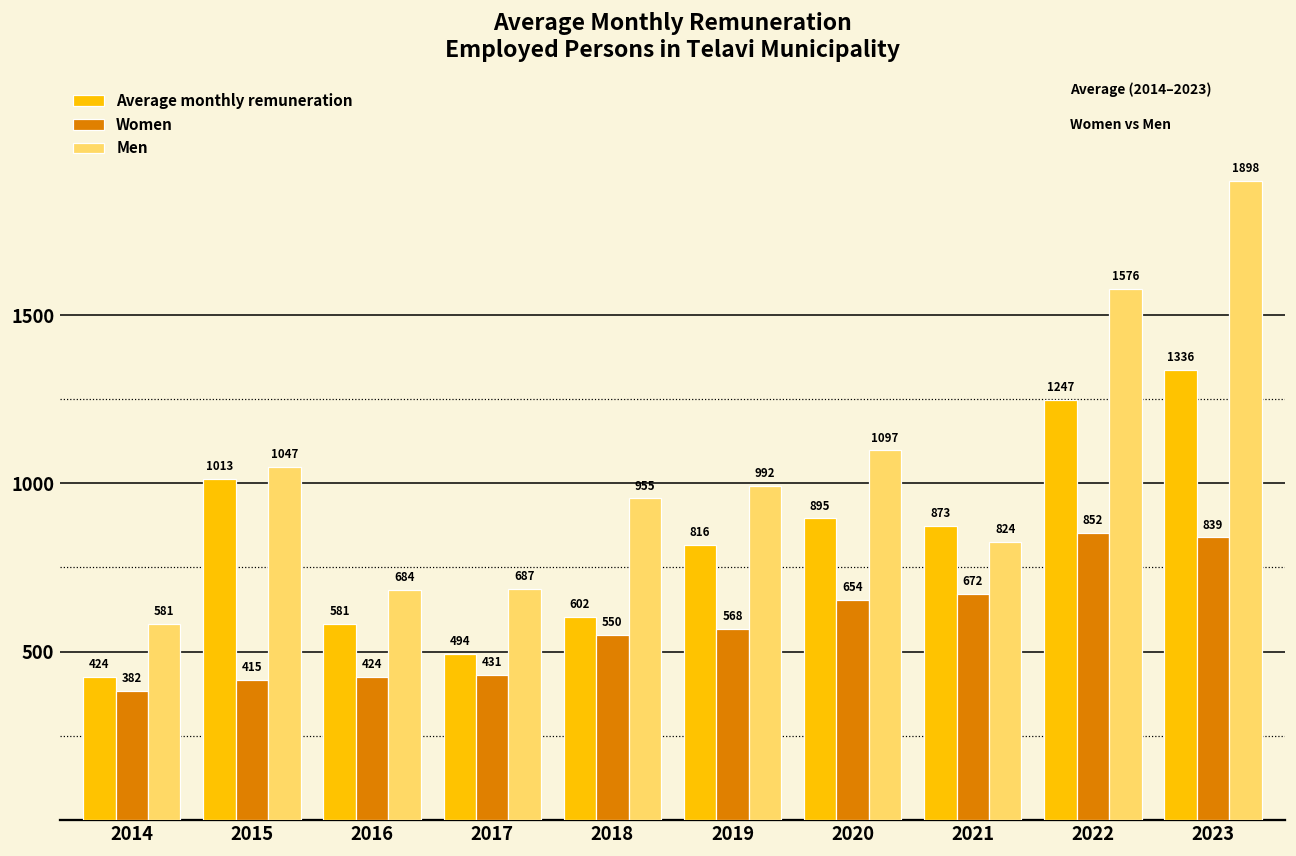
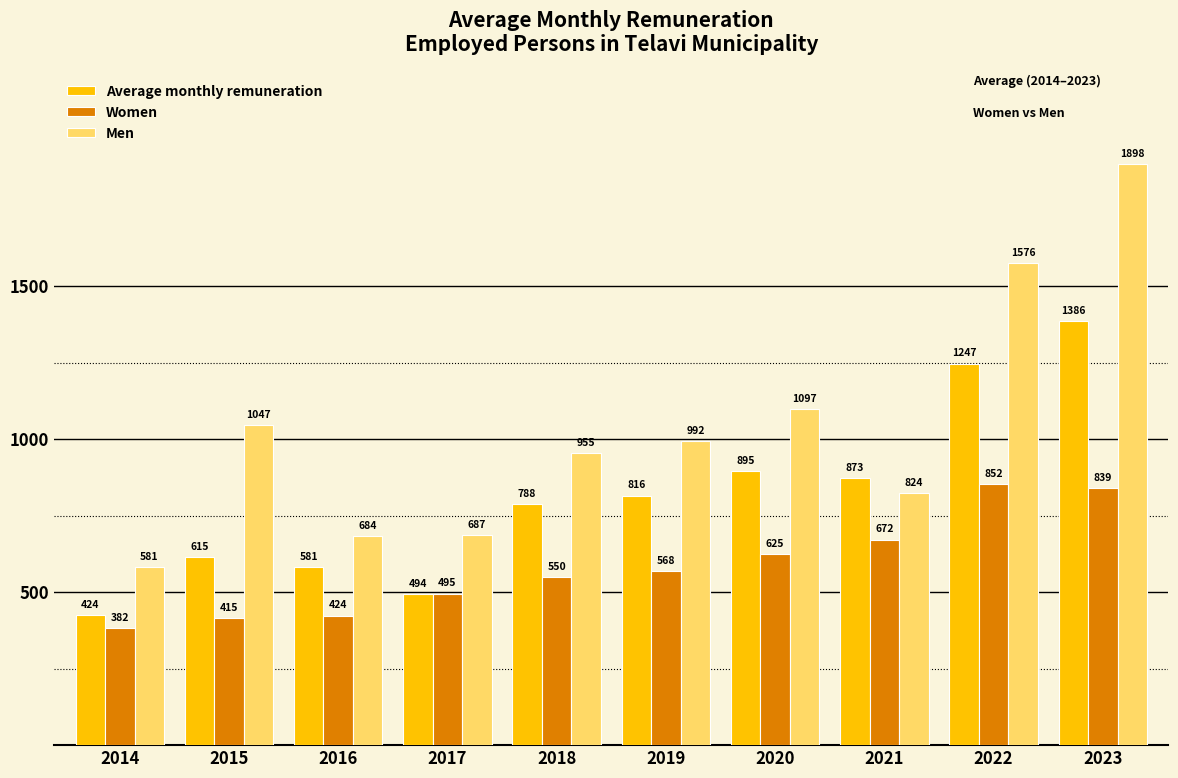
Average monthly remuneration, 2015: 1013 -> 615
Women, 2017: 431 -> 495
Average monthly remuneration, 2018: 602 -> 788
Women, 2020: 654 -> 625
Average monthly remuneration, 2023: 1336 -> 1386
